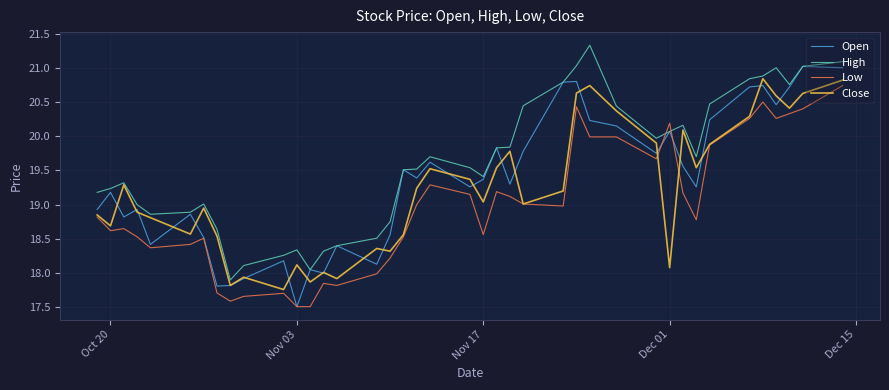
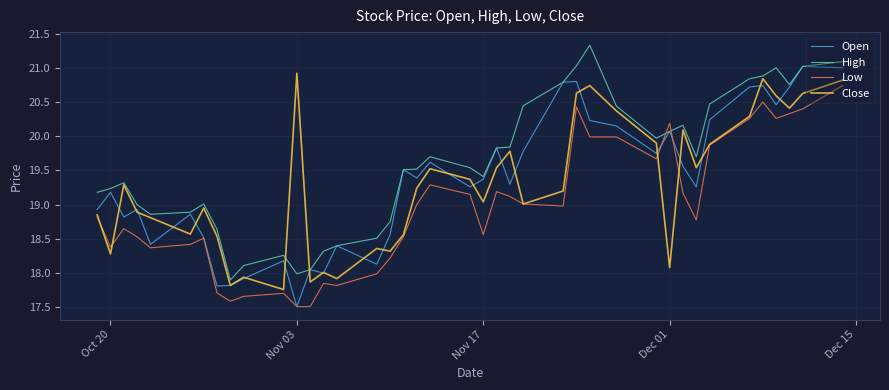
Low, Oct 20: 18.6 -> 18.4
Close, Oct 20: 18.7 -> 18.3
High, Nov 03: 18.3 -> 18.0
Close, Nov 03: 18.1 -> 20.9
